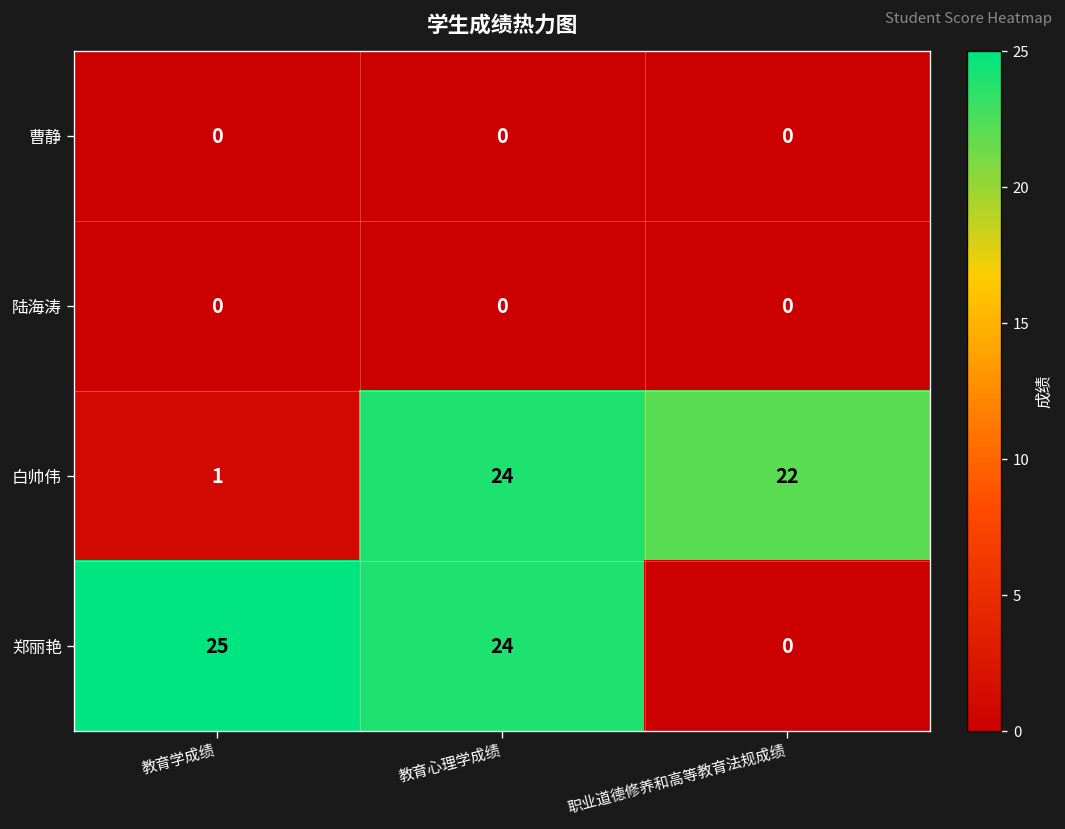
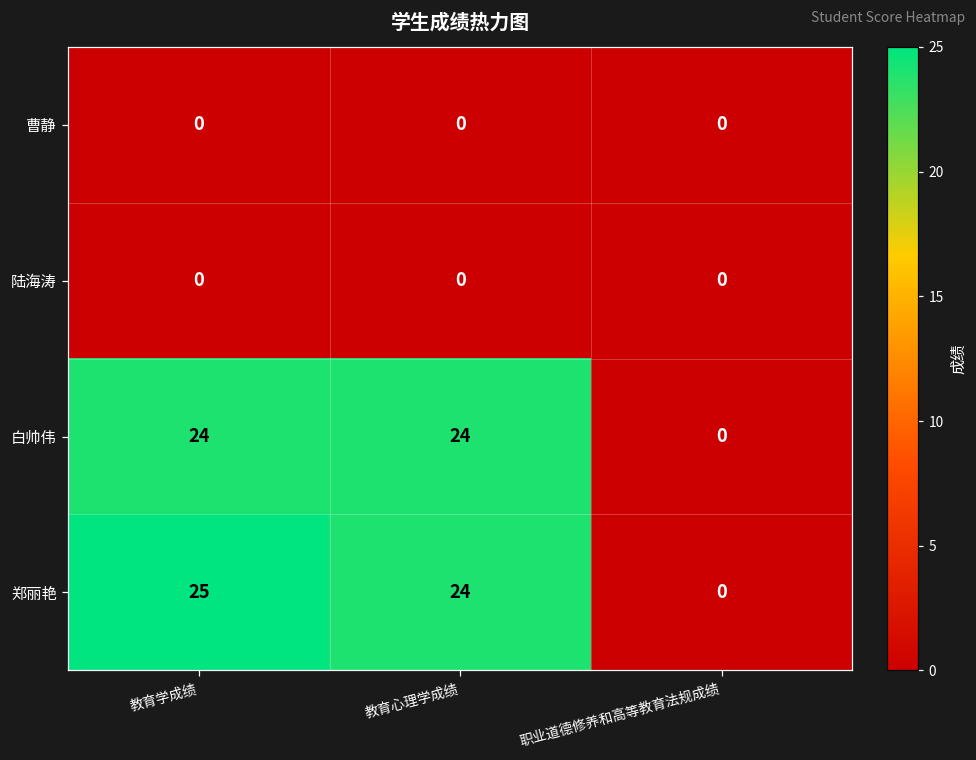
白帅伟, 教育学成绩: 1 -> 24
白帅伟, 职业道德修养和高等教育法规成绩: 22 -> 0
